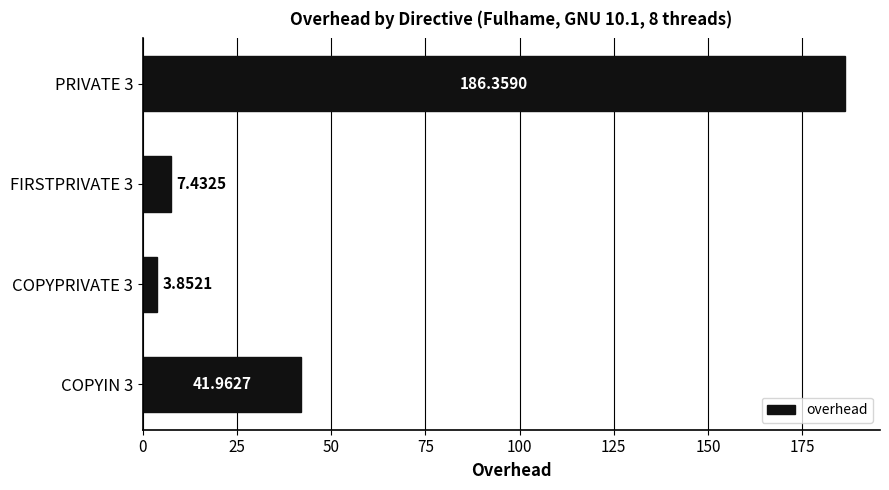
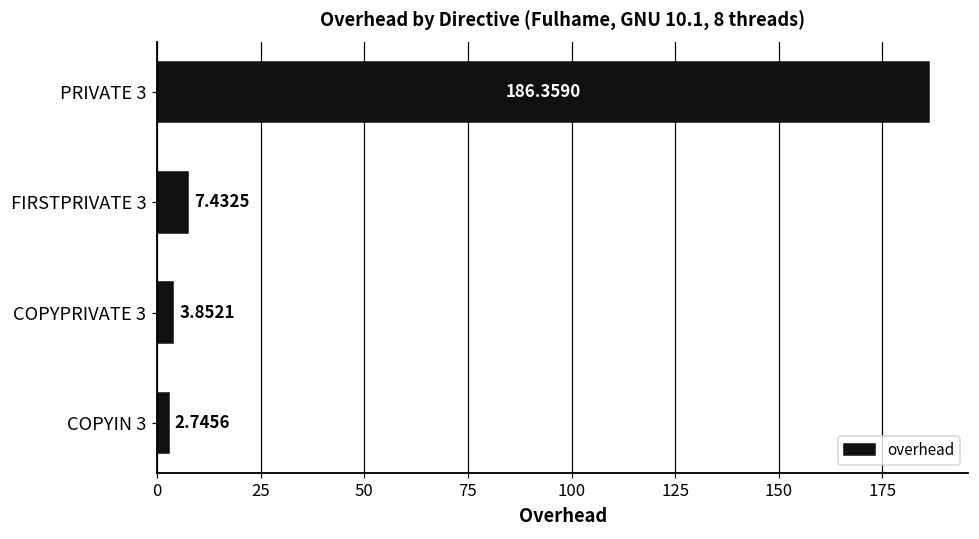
COPYIN 3: 41.9627 -> 2.7456
